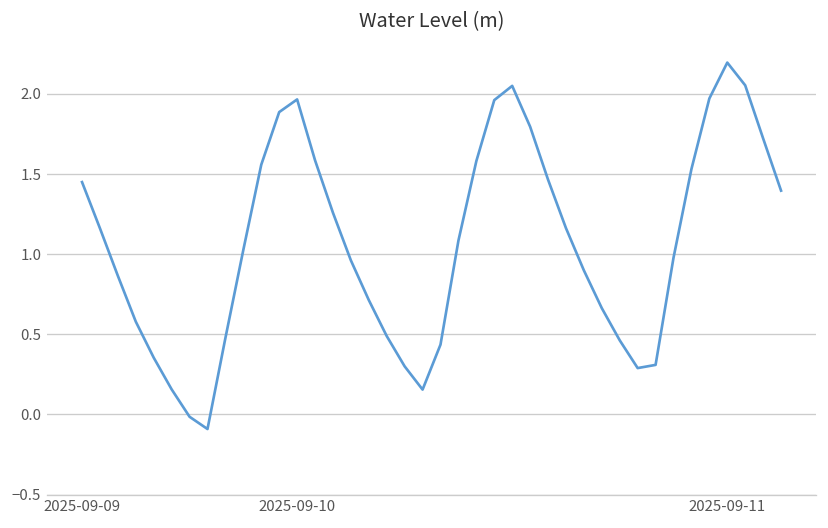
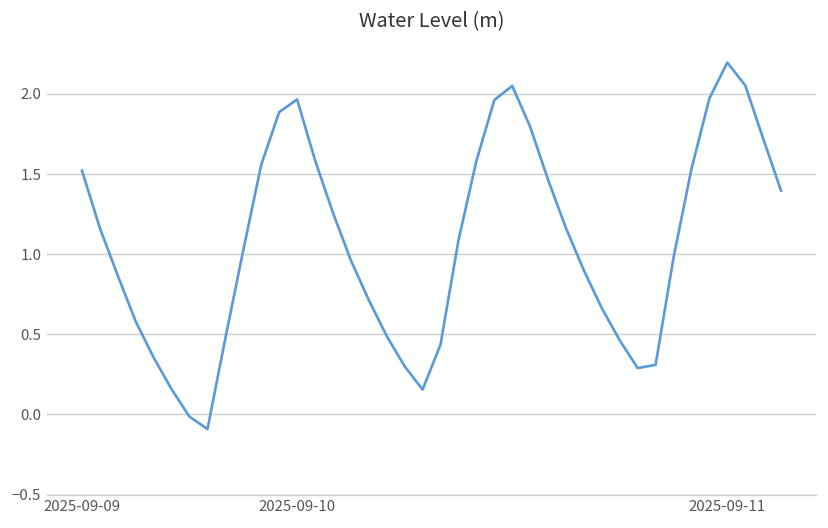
2025-09-09: 1.45 -> 1.52
